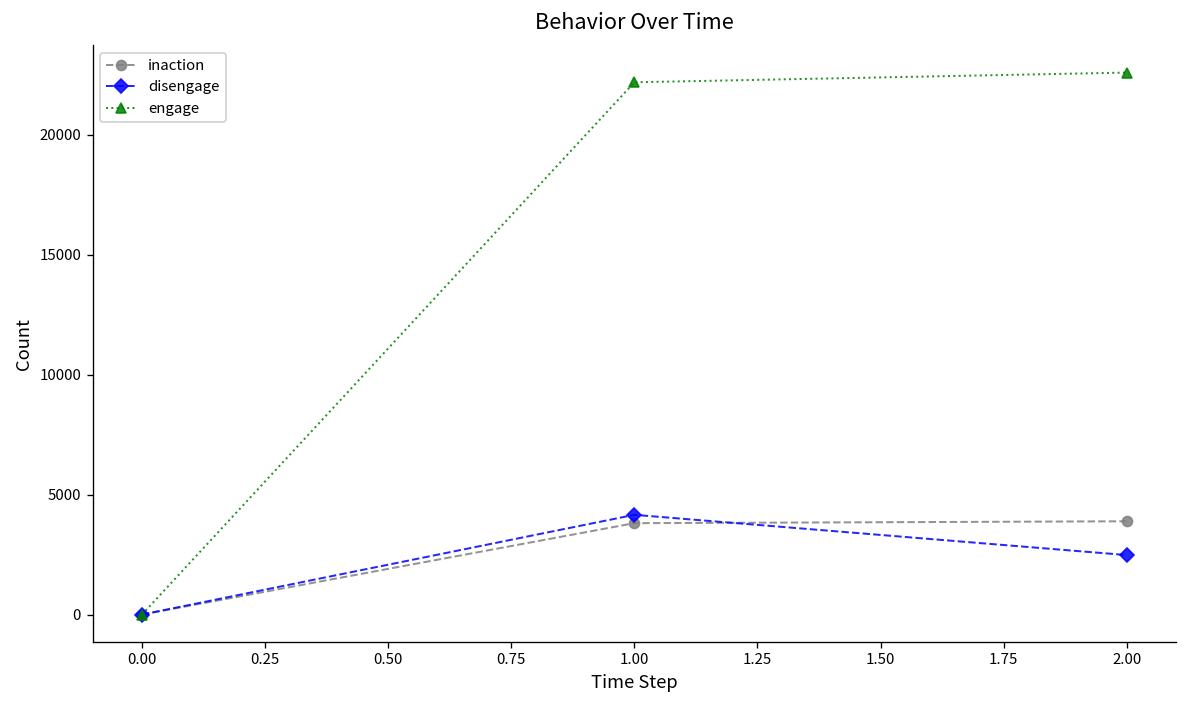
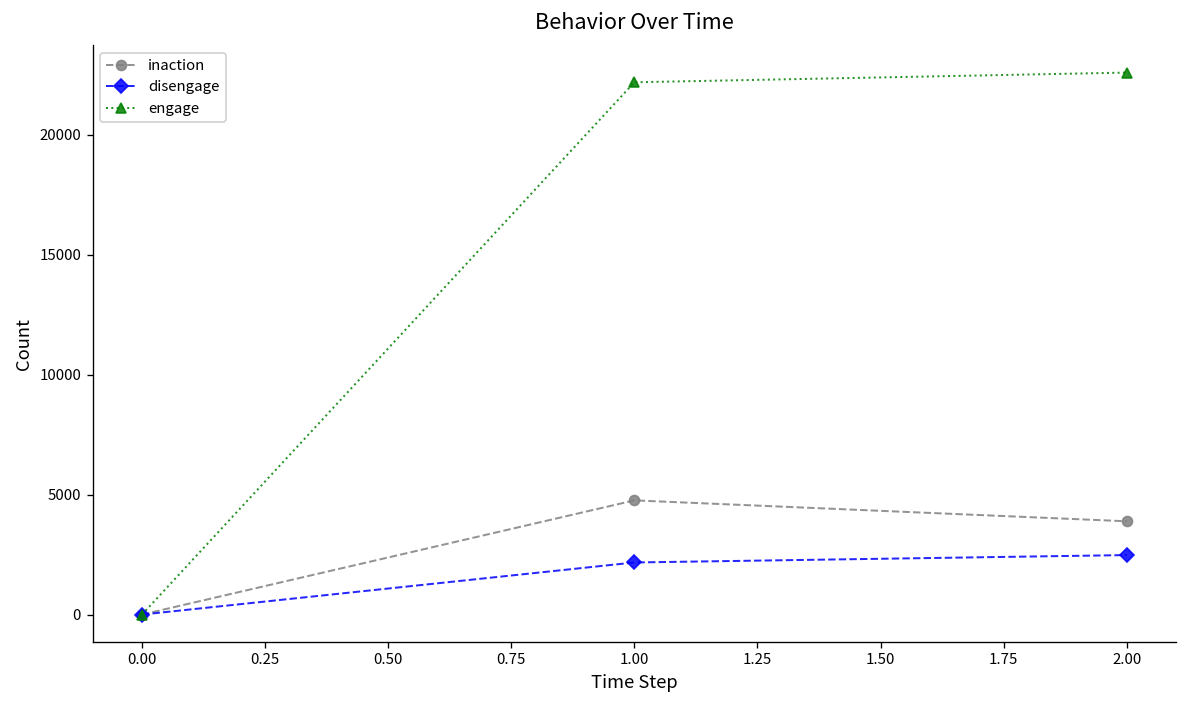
inaction, 1.00: 3800 -> 4800
disengage, 1.00: 4200 -> 2200
